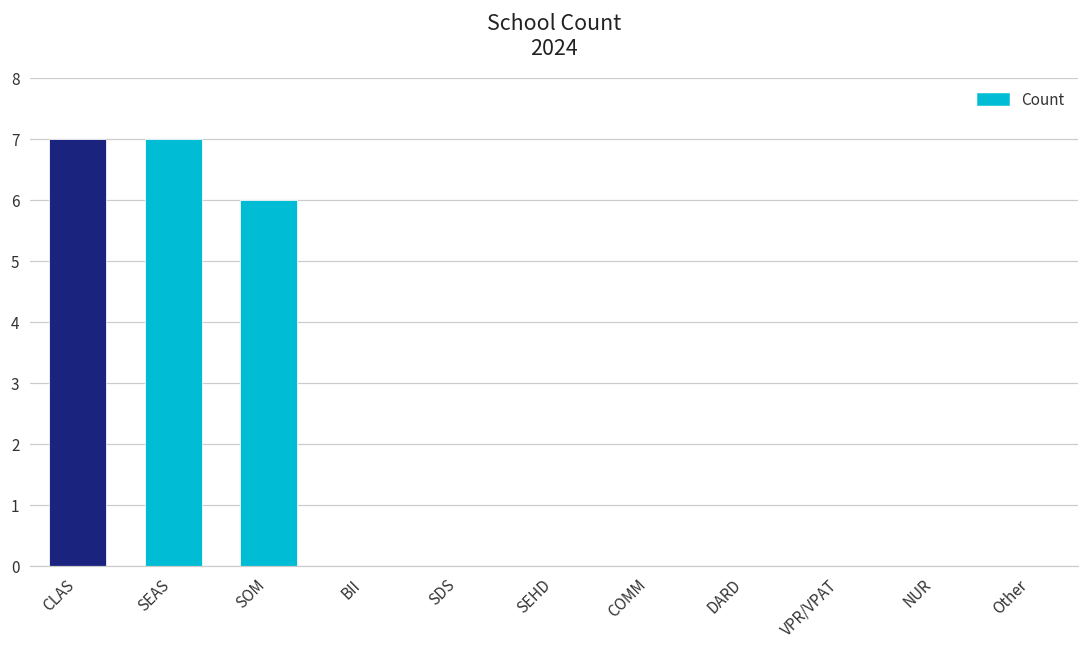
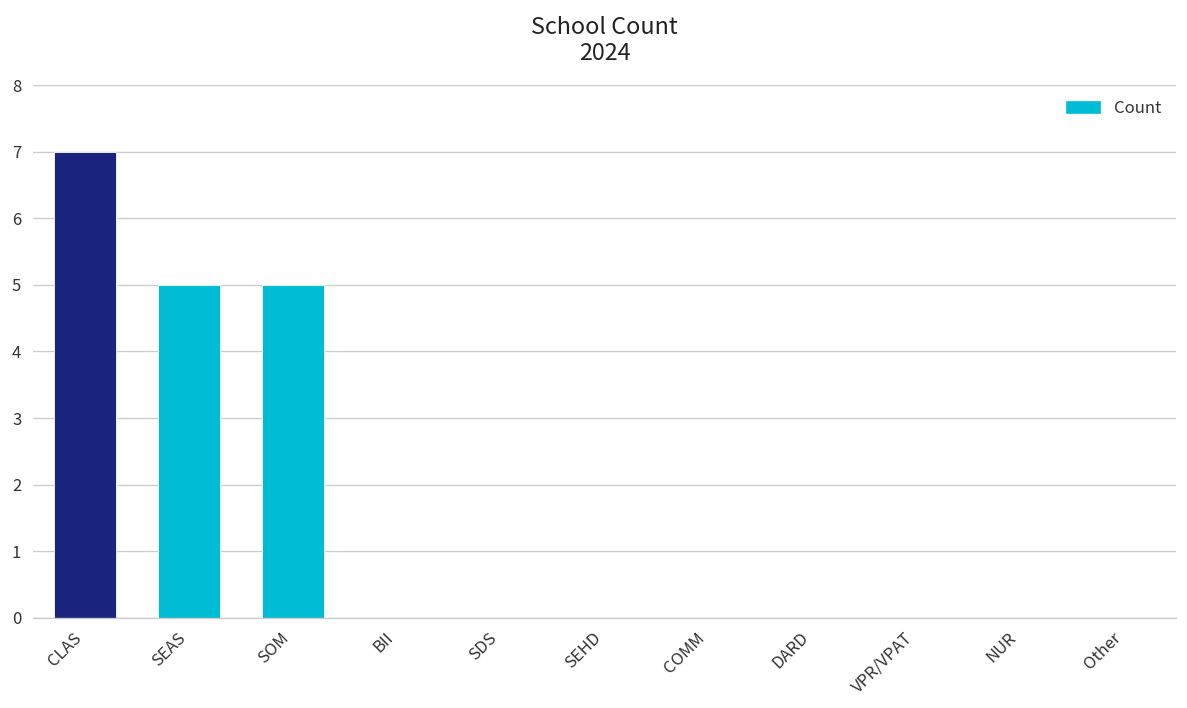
SEAS: 7 -> 5
SOM: 6 -> 5
